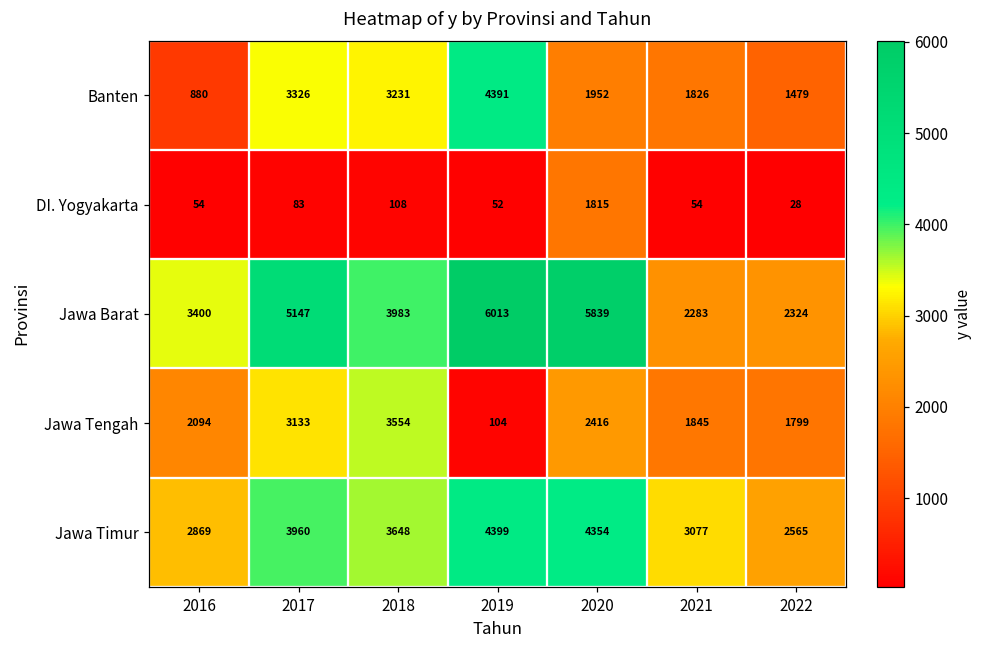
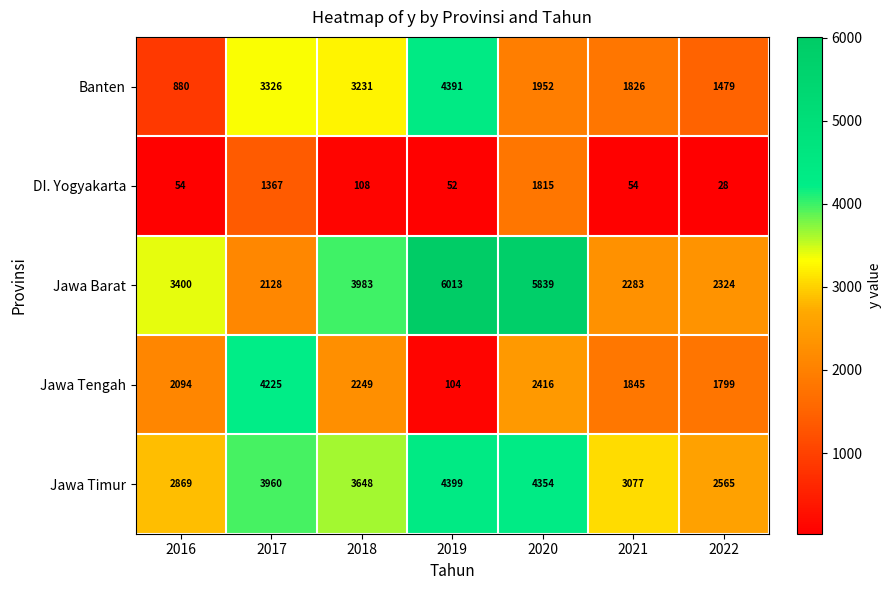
DI. Yogyakarta, 2017: 83 -> 1367
Jawa Barat, 2017: 5147 -> 2128
Jawa Tengah, 2017: 3133 -> 4225
Jawa Tengah, 2018: 3554 -> 2249
